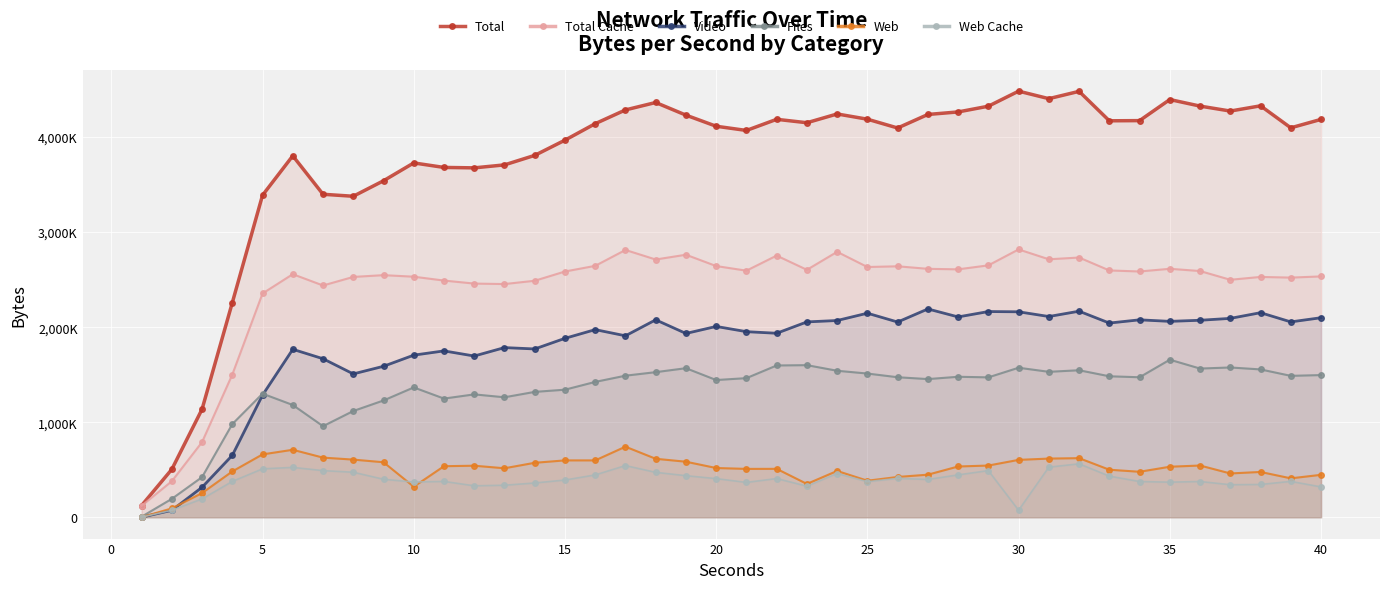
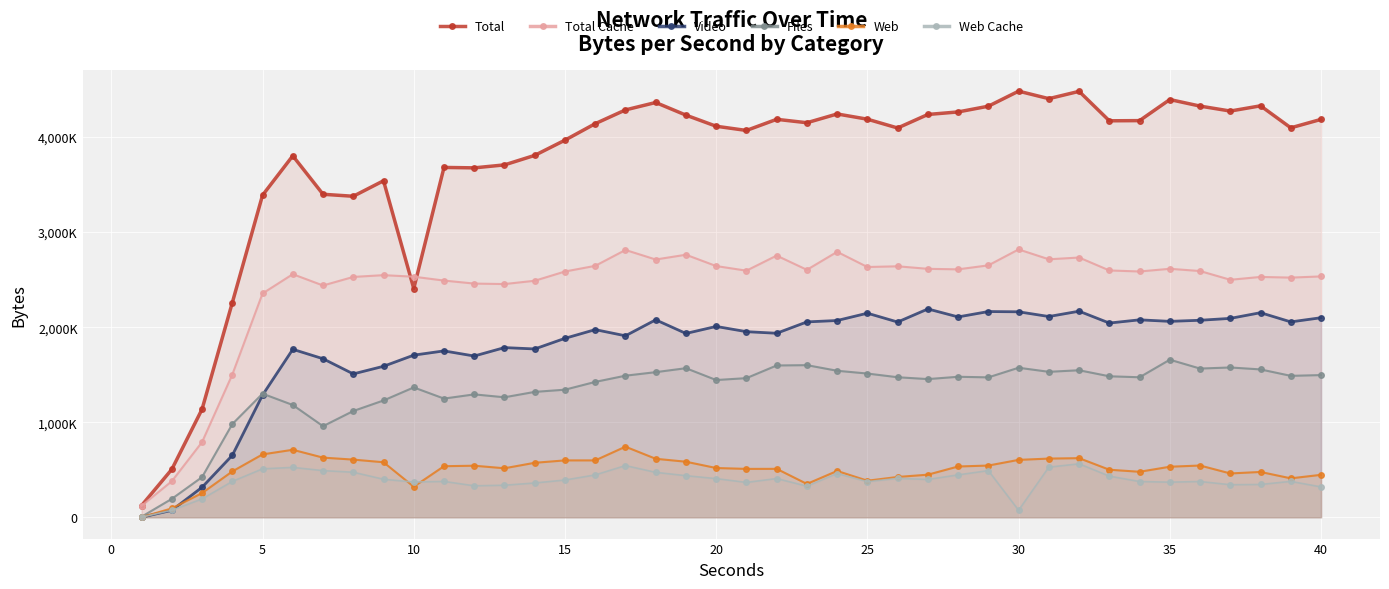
Total, 10: 3,700,000 -> 2,400,000
